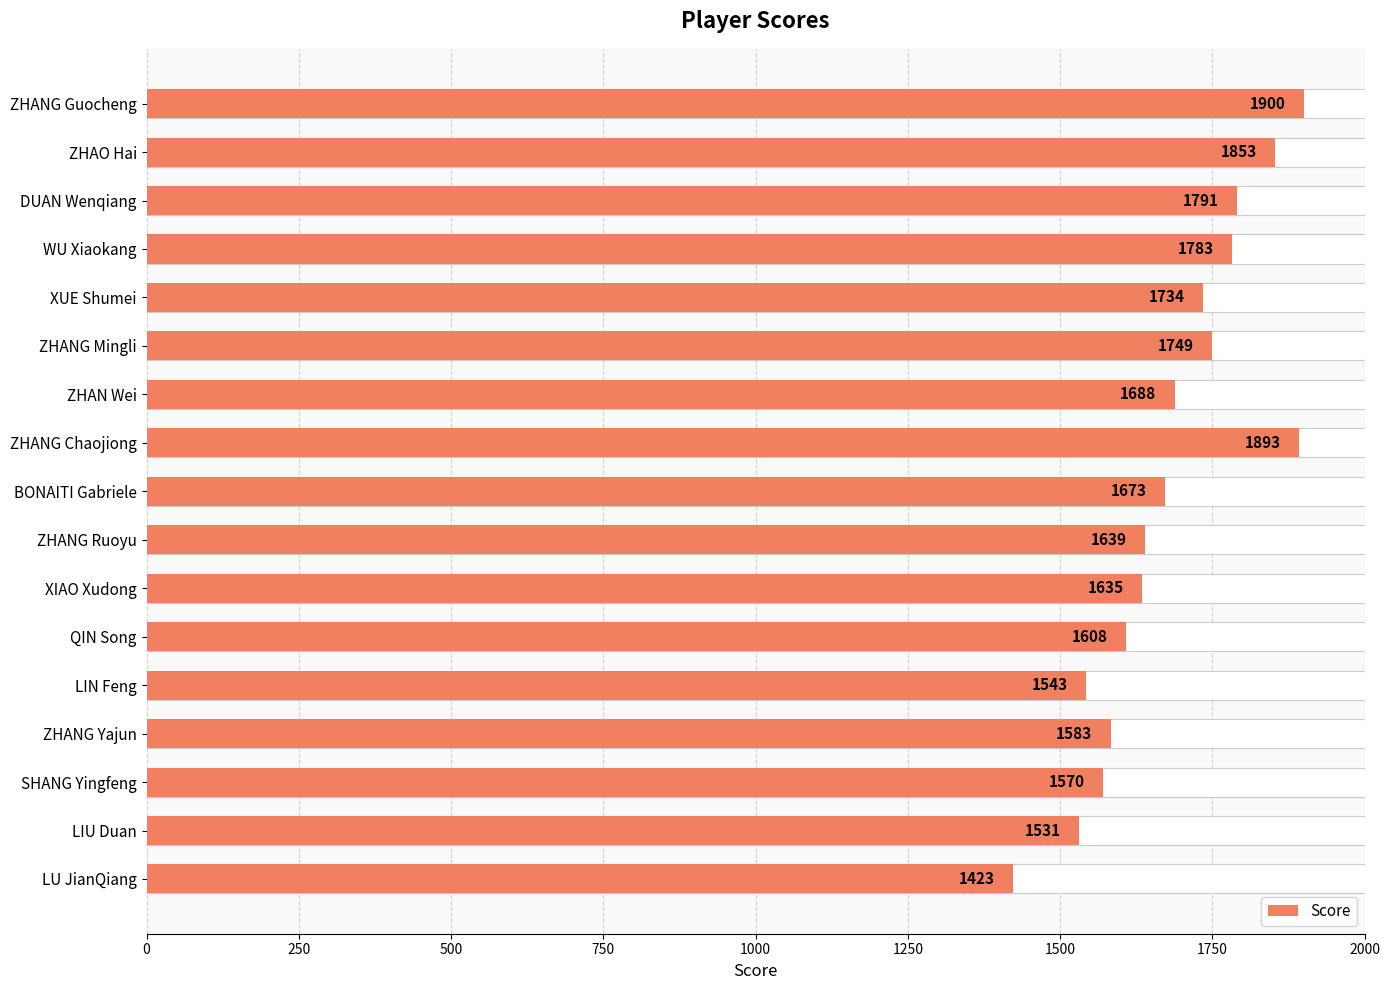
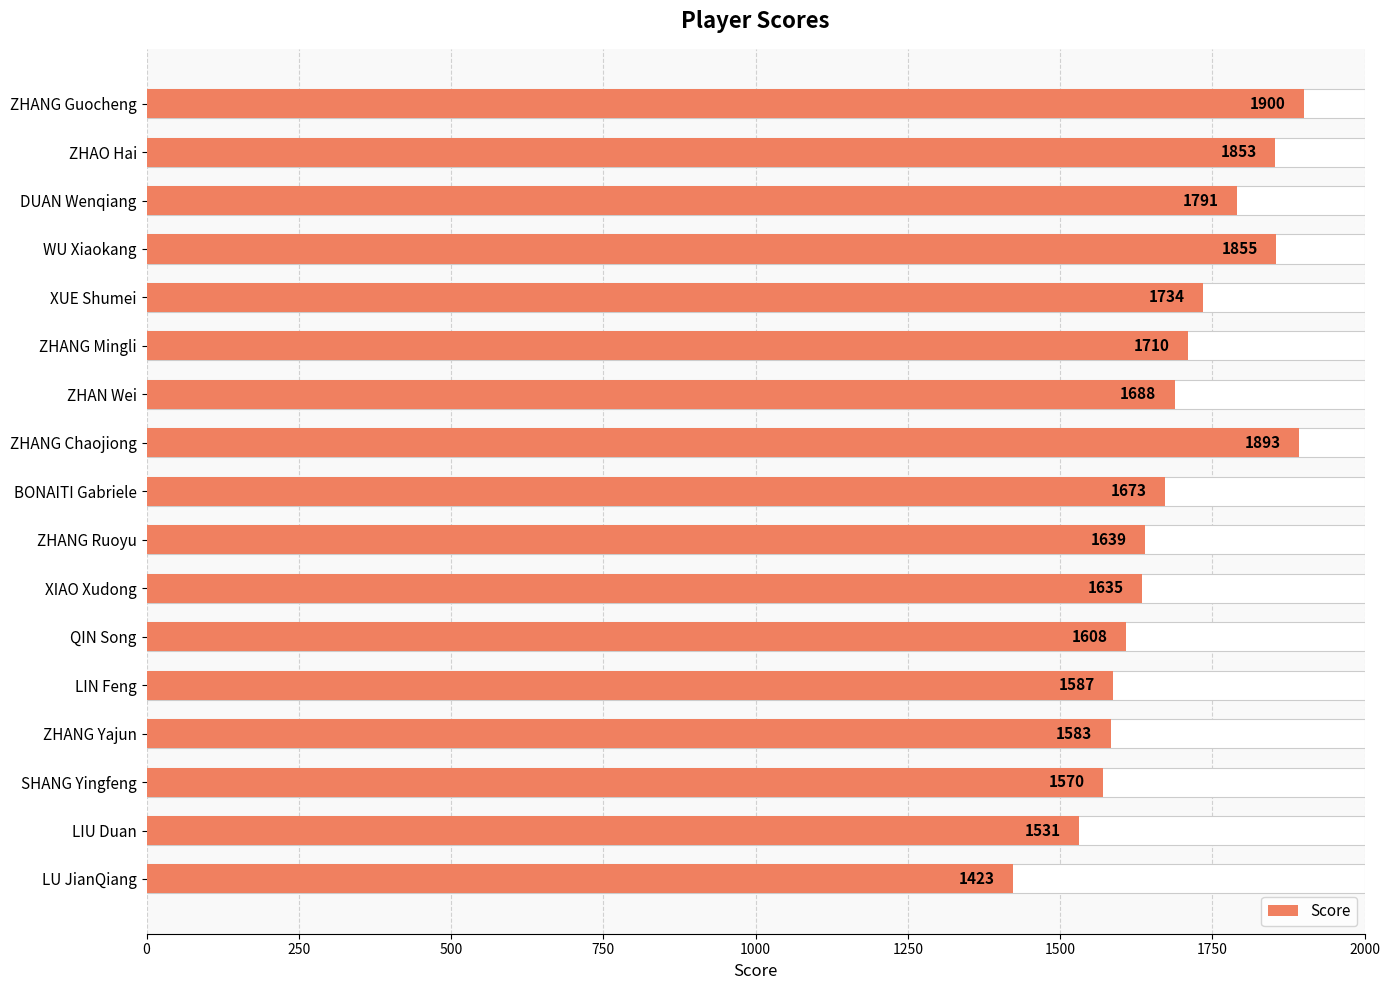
Score, WU Xiaokang: 1783 -> 1855
Score, ZHANG Mingli: 1749 -> 1710
Score, LIN Feng: 1543 -> 1587
